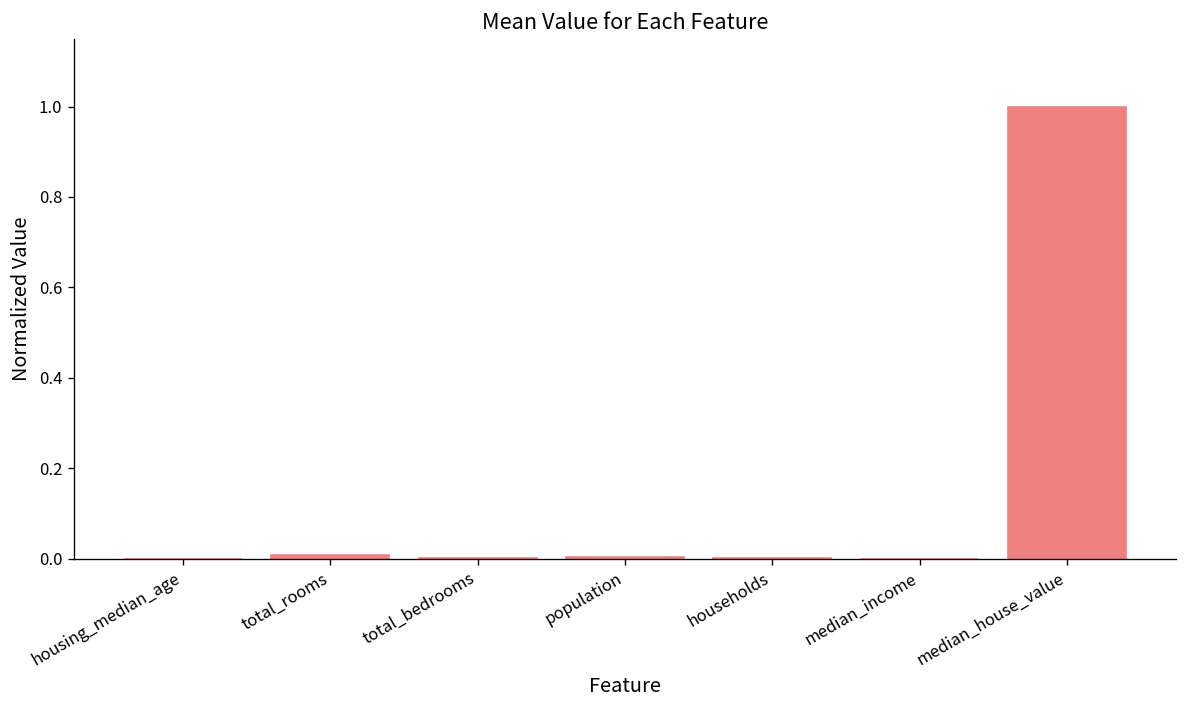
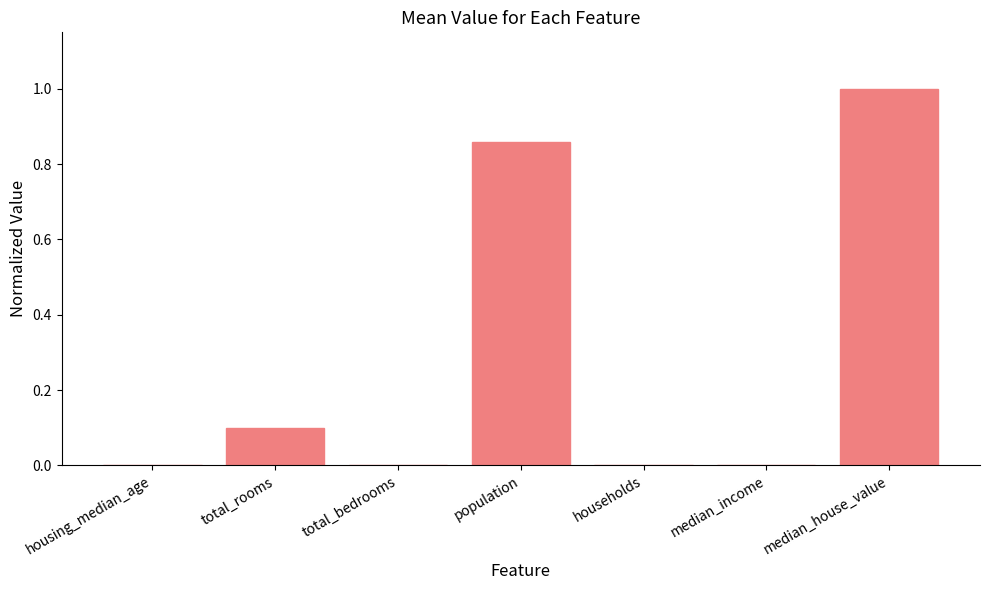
total_rooms: 0.01 -> 0.10
population: 0.00 -> 0.86
